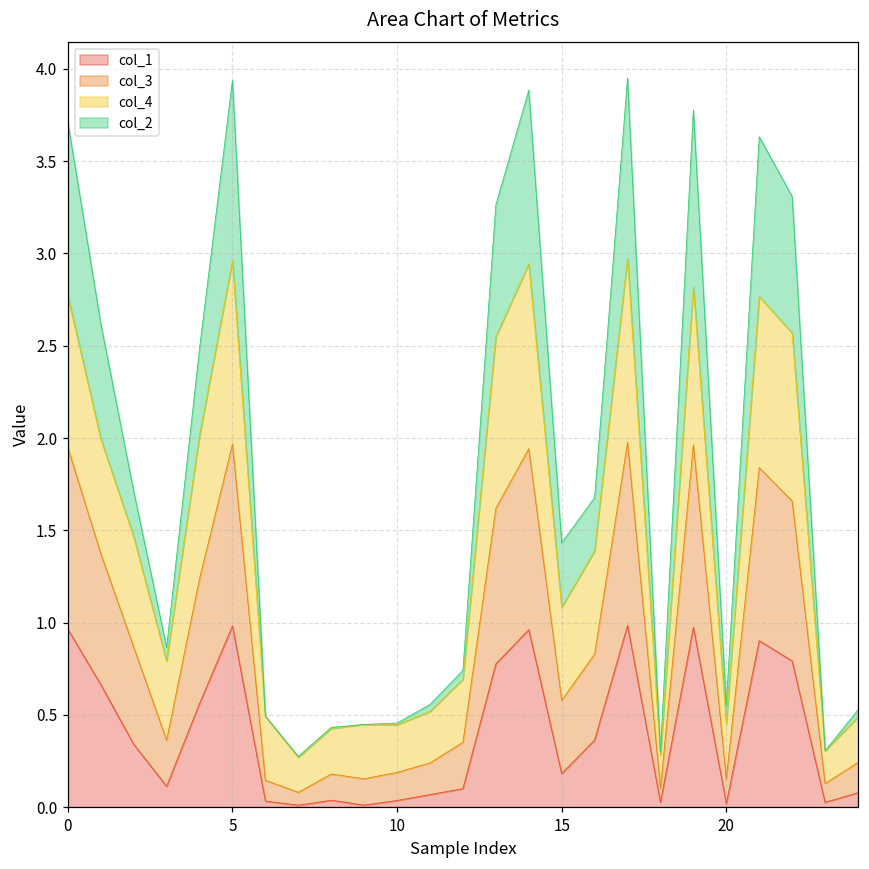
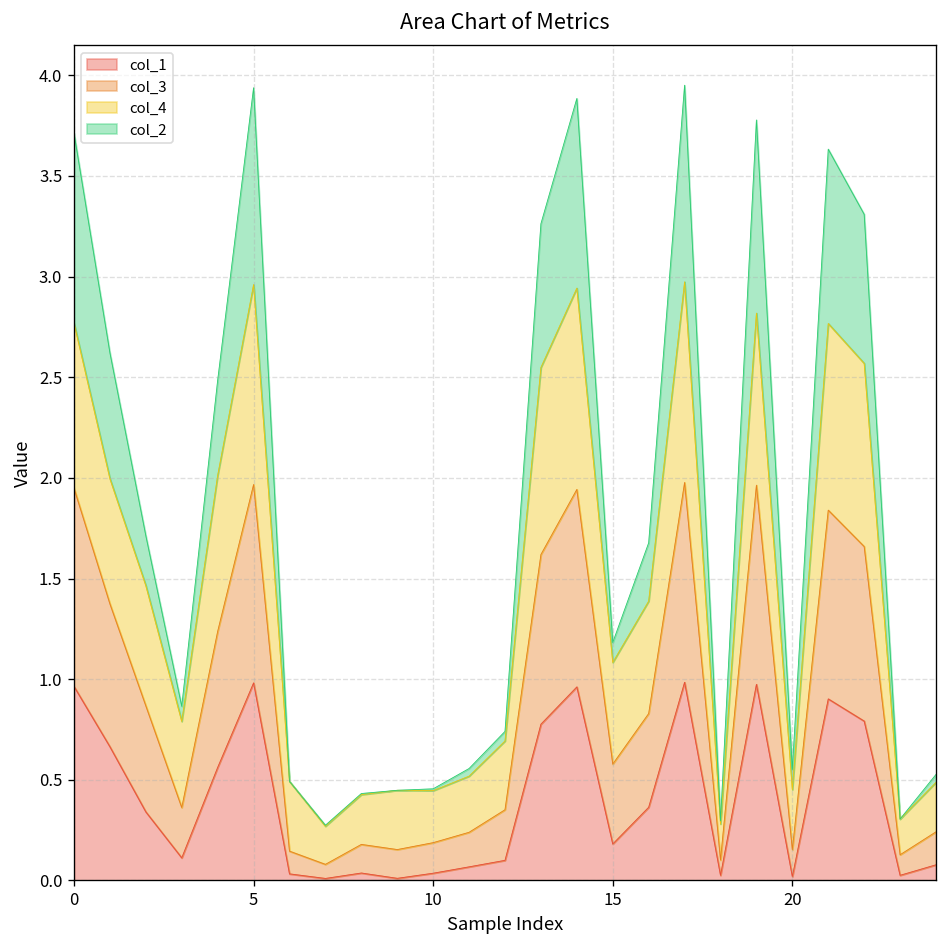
col_2, 15: 0.35 -> 0.10
